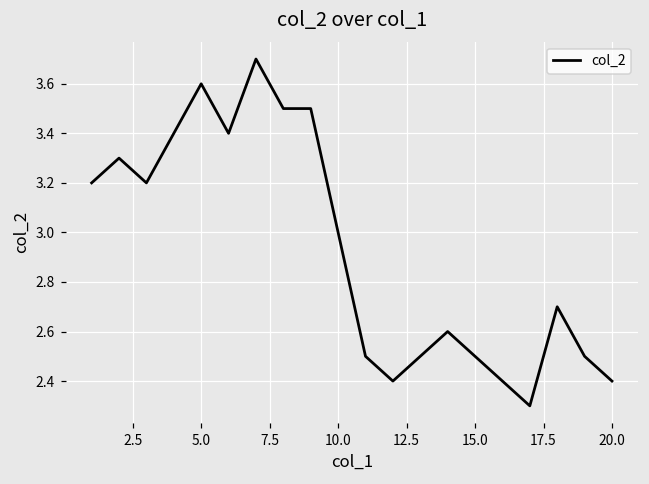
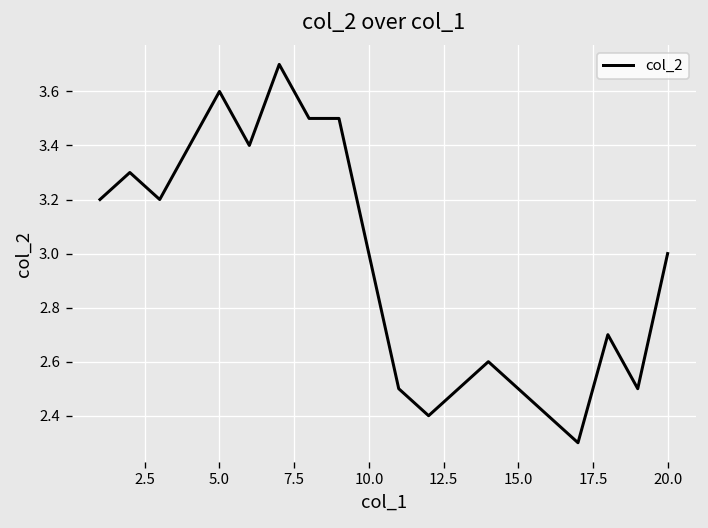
20.0: 2.4 -> 3.0
